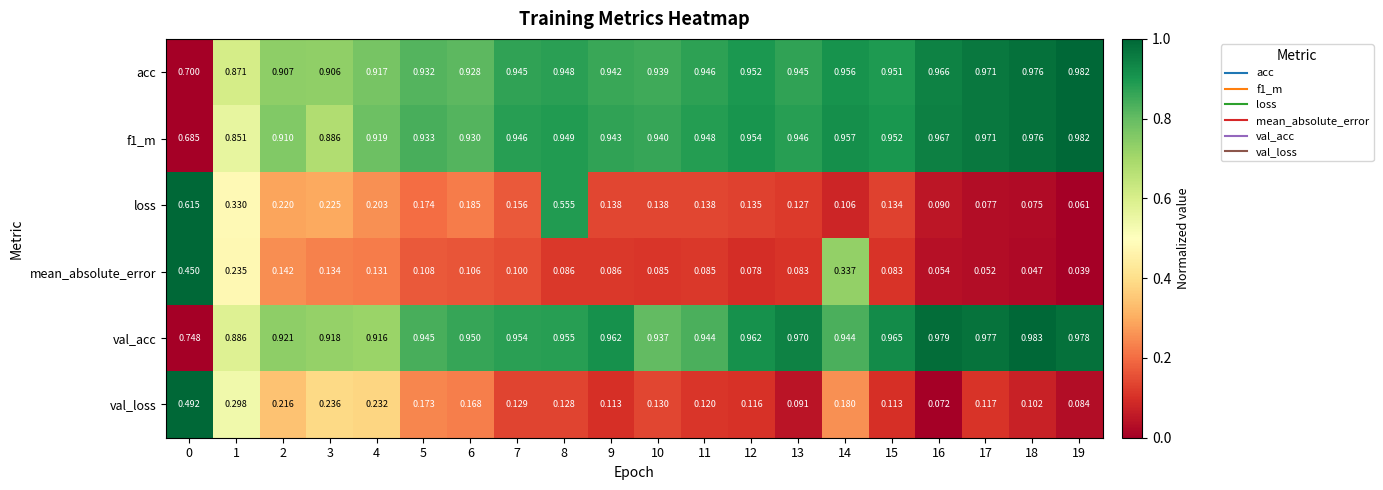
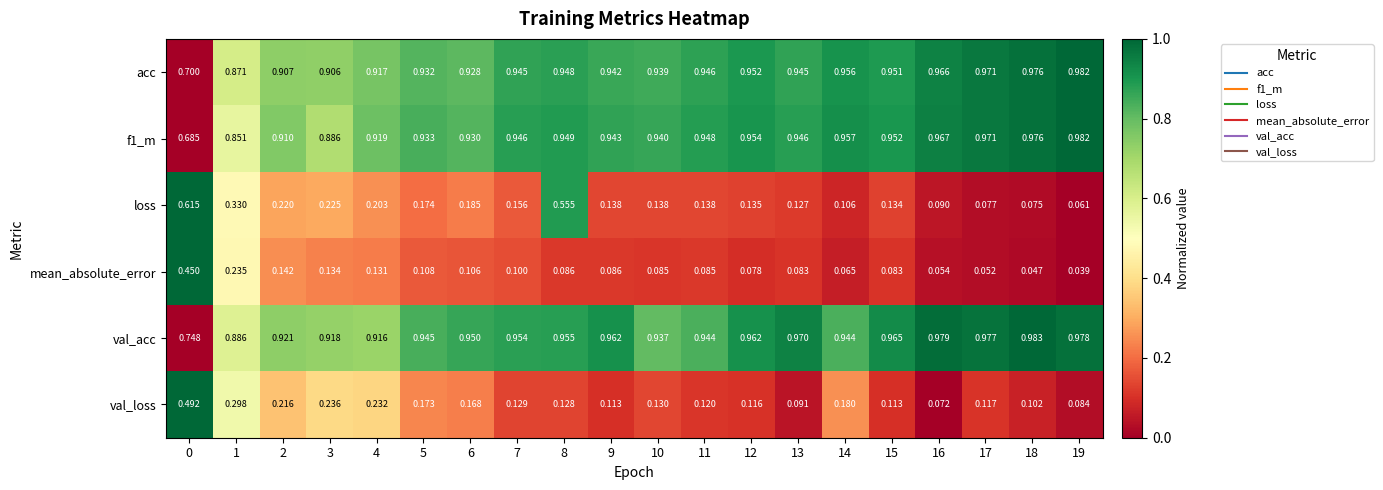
mean_absolute_error, 14: 0.337 -> 0.065
